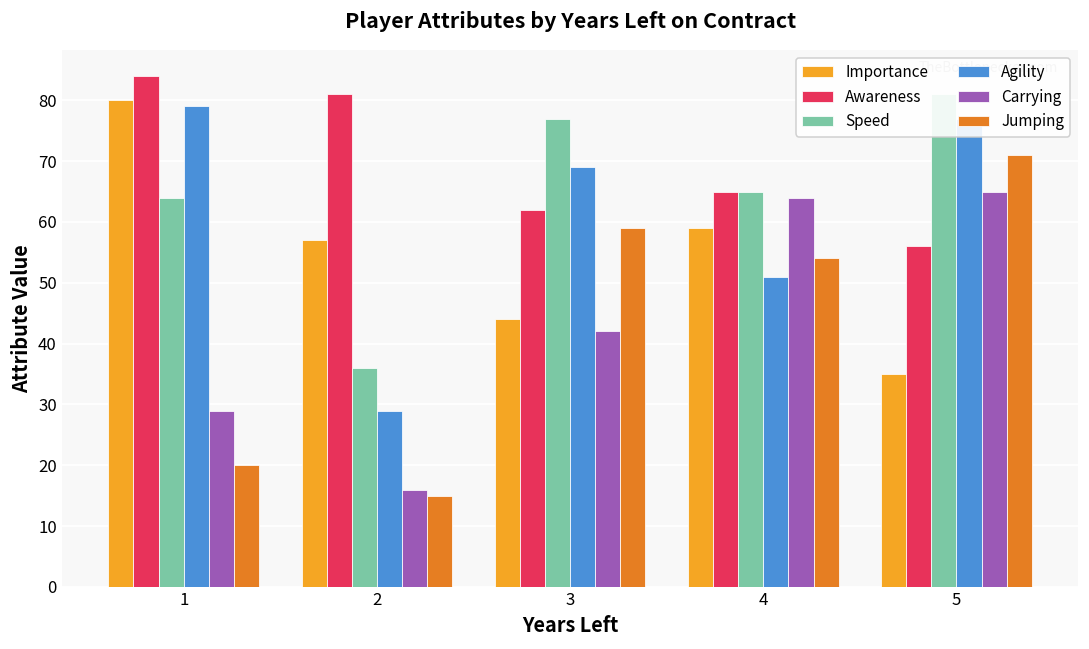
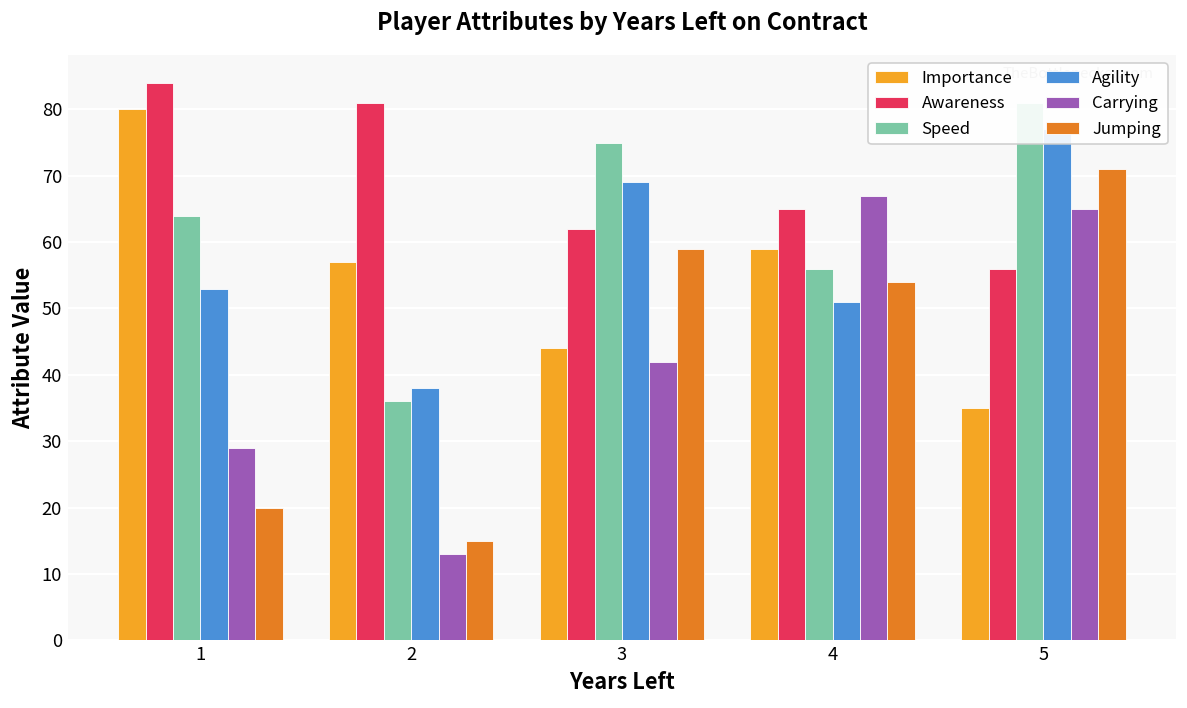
Agility, 1: 79 -> 53
Agility, 2: 29 -> 38
Carrying, 2: 16 -> 13
Speed, 3: 77 -> 75
Speed, 4: 65 -> 56
Carrying, 4: 64 -> 67
